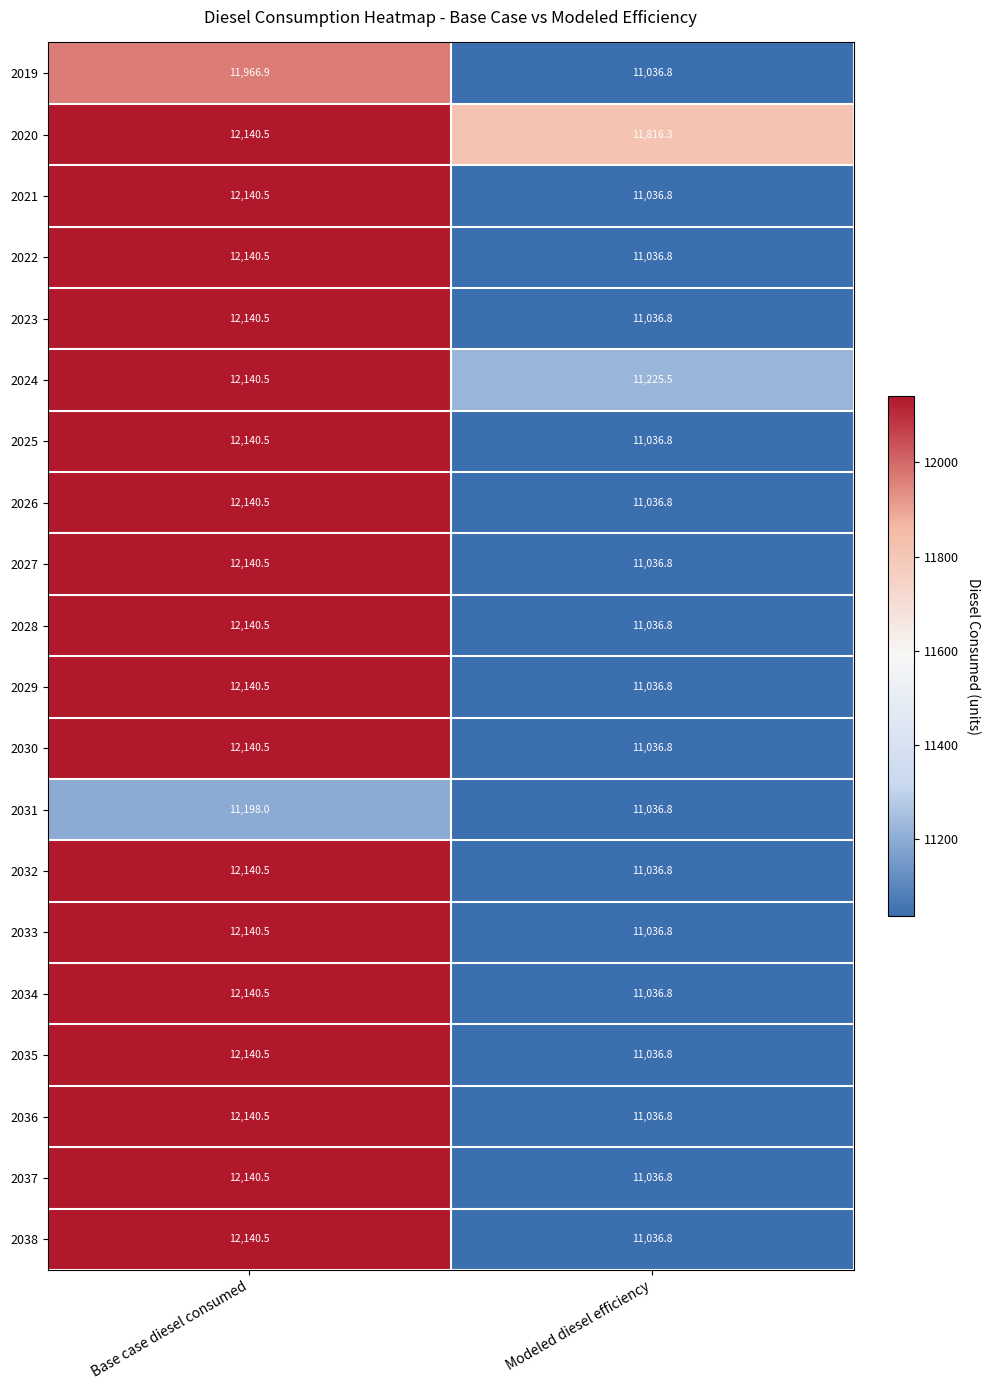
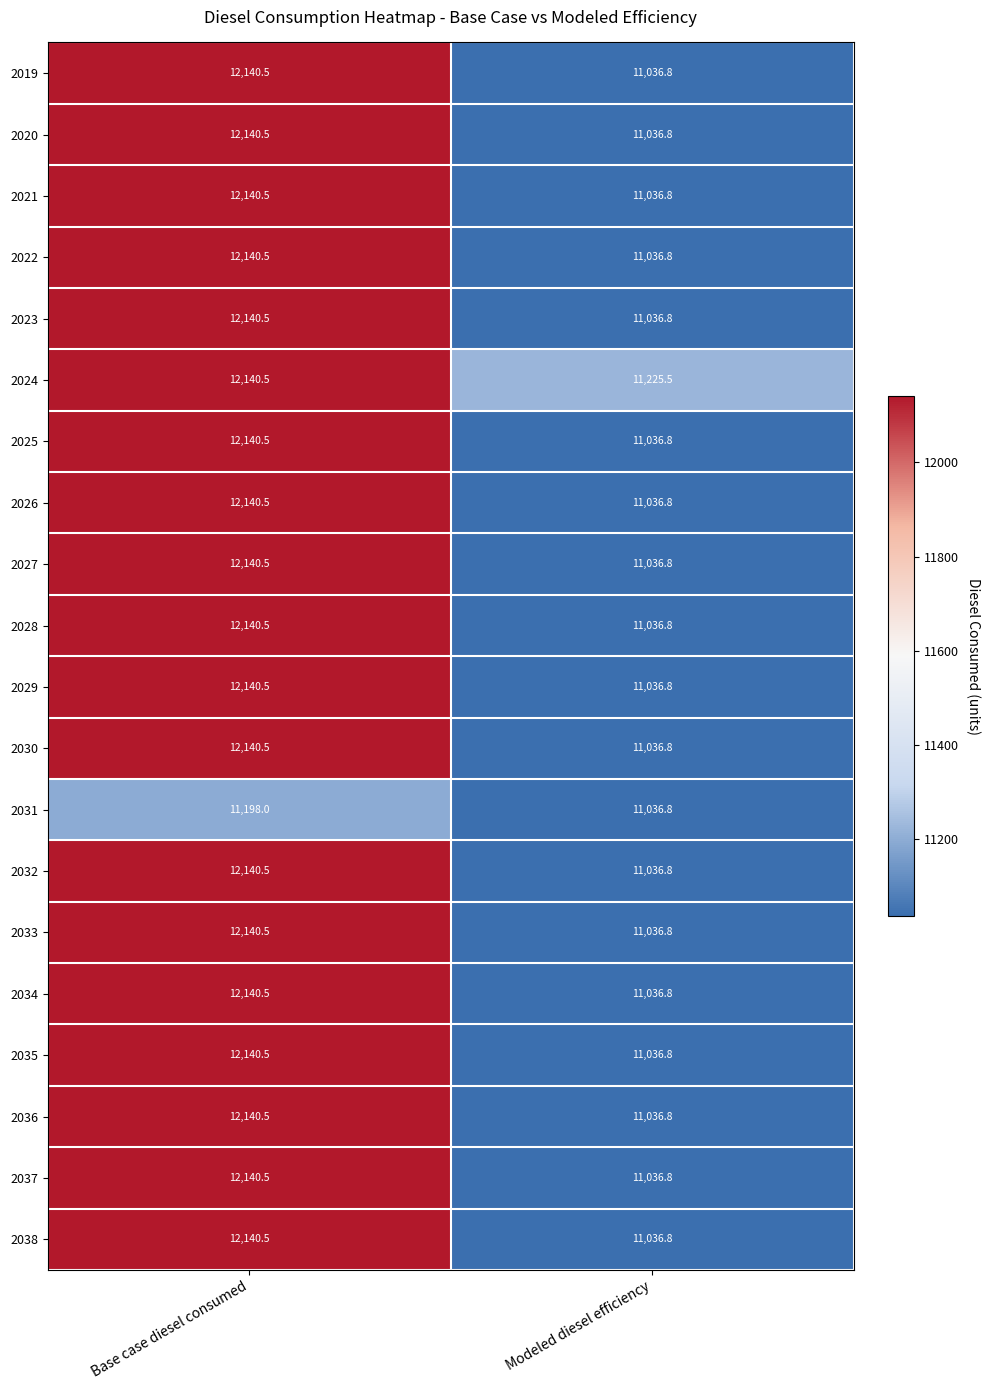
2019, Base case diesel consumed: 11,966.9 -> 12,140.5
2020, Modeled diesel efficiency: 11,816.3 -> 11,036.8
